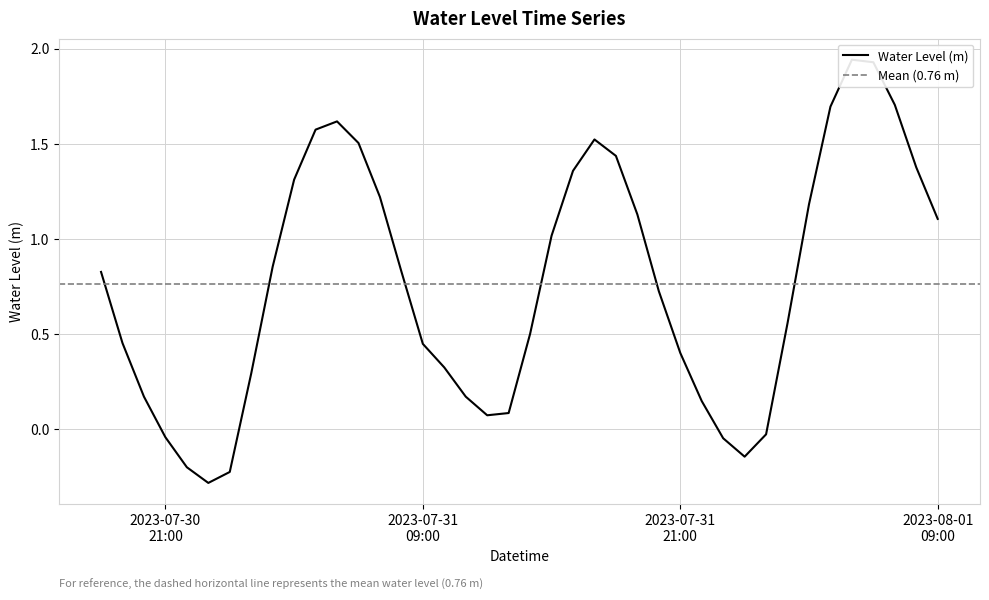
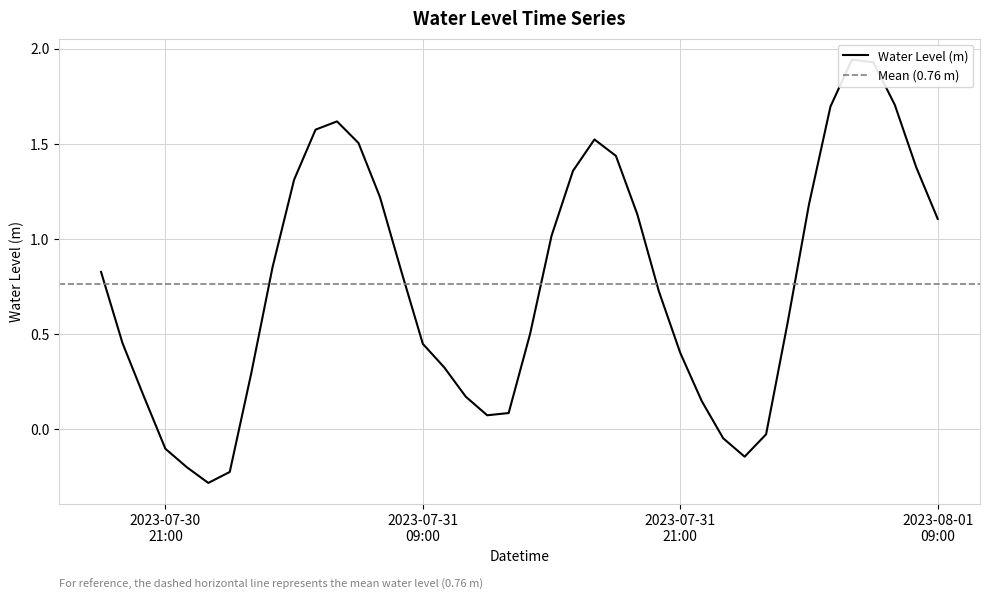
2023-07-30 21:00: -0.04 -> -0.10
